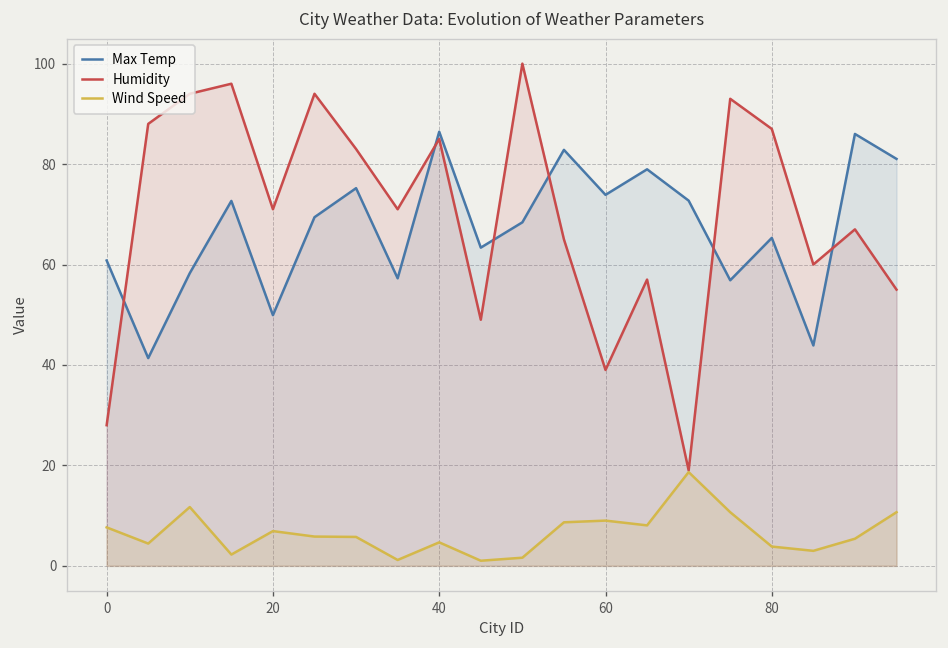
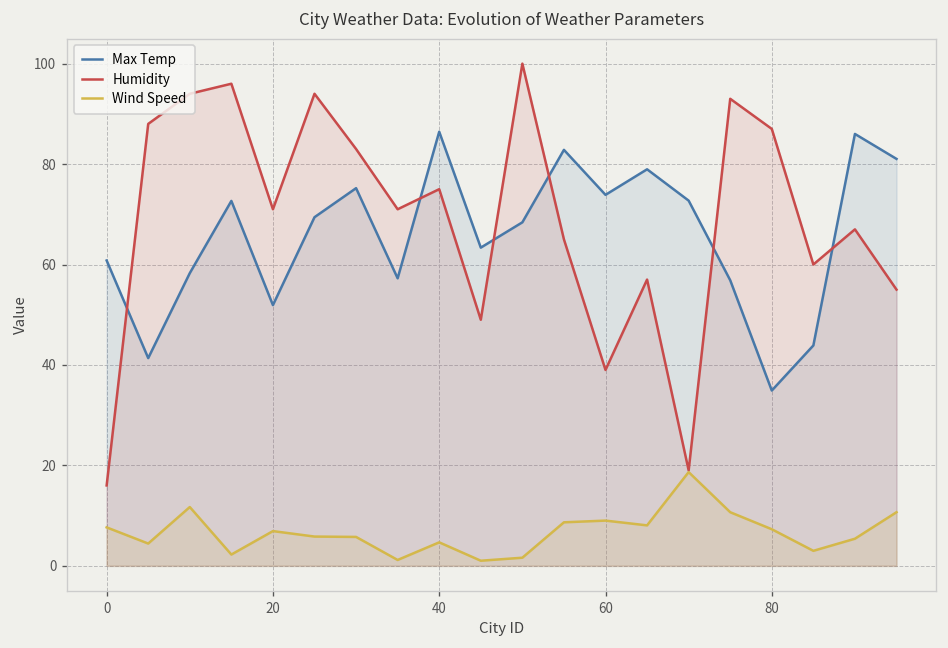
Humidity, 0: 28 -> 16
Max Temp, 20: 50 -> 52
Humidity, 40: 85 -> 75
Max Temp, 80: 65 -> 35
Wind Speed, 80: 4 -> 7
